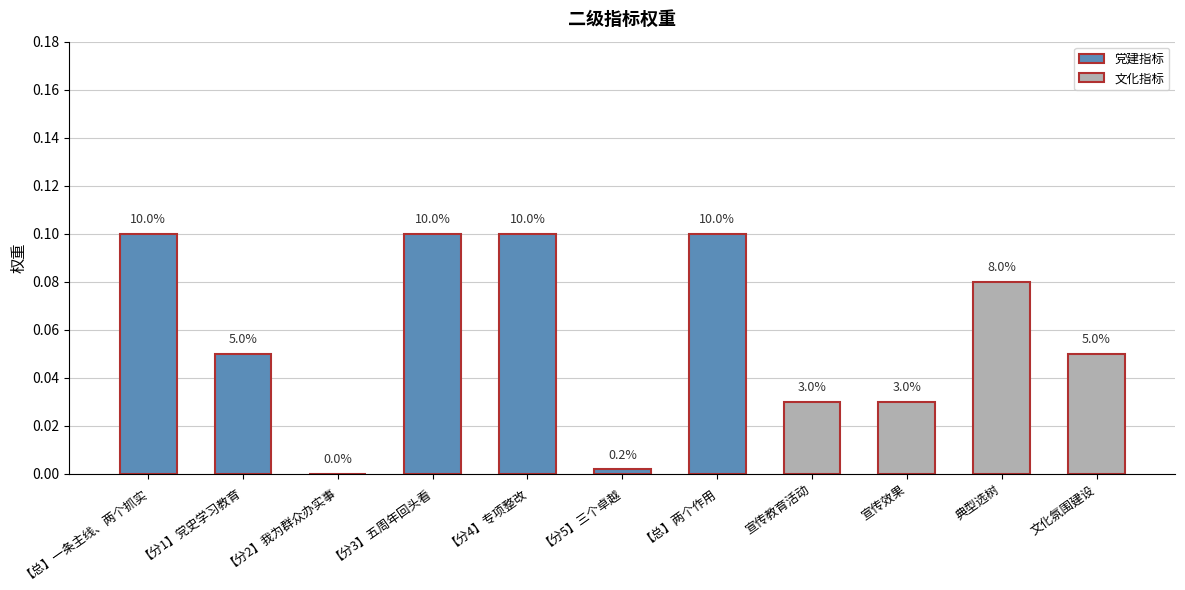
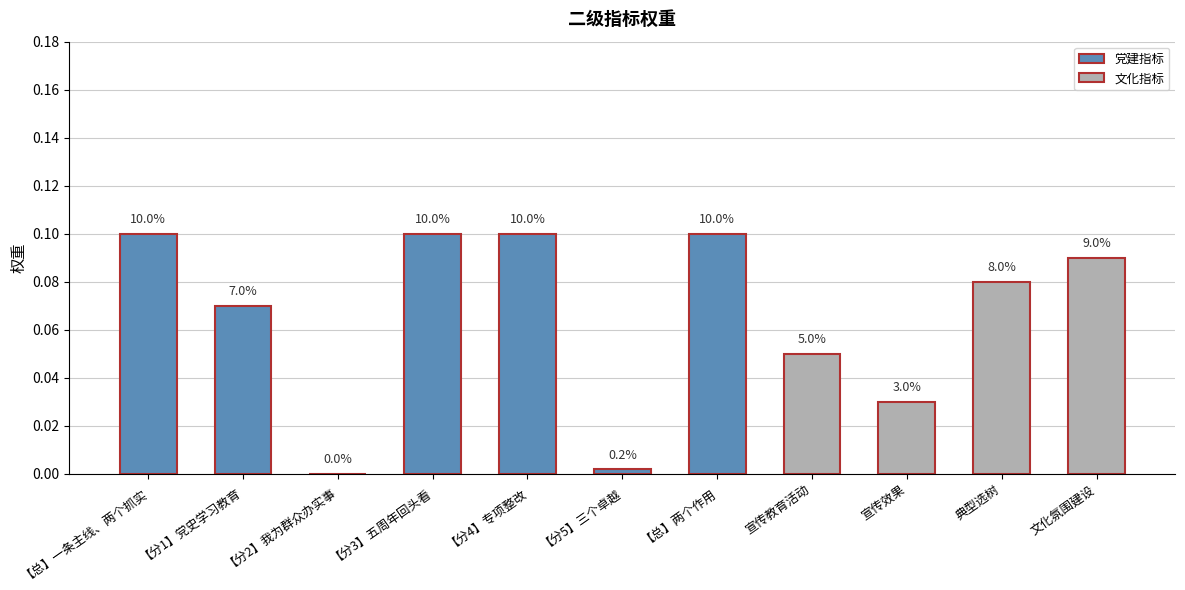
【分1】党史学习教育: 5.0% -> 7.0%
宣传教育活动: 3.0% -> 5.0%
文化氛围建设: 5.0% -> 9.0%
